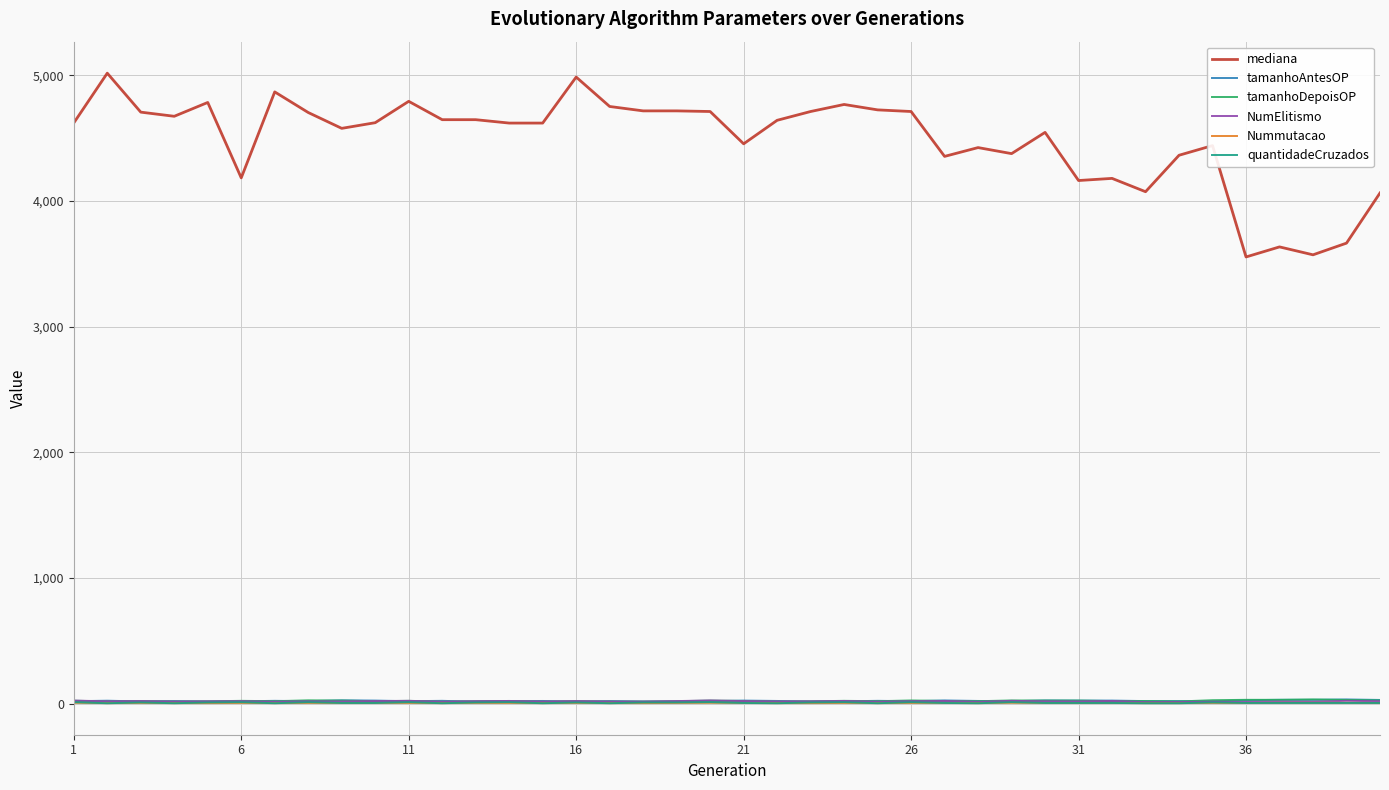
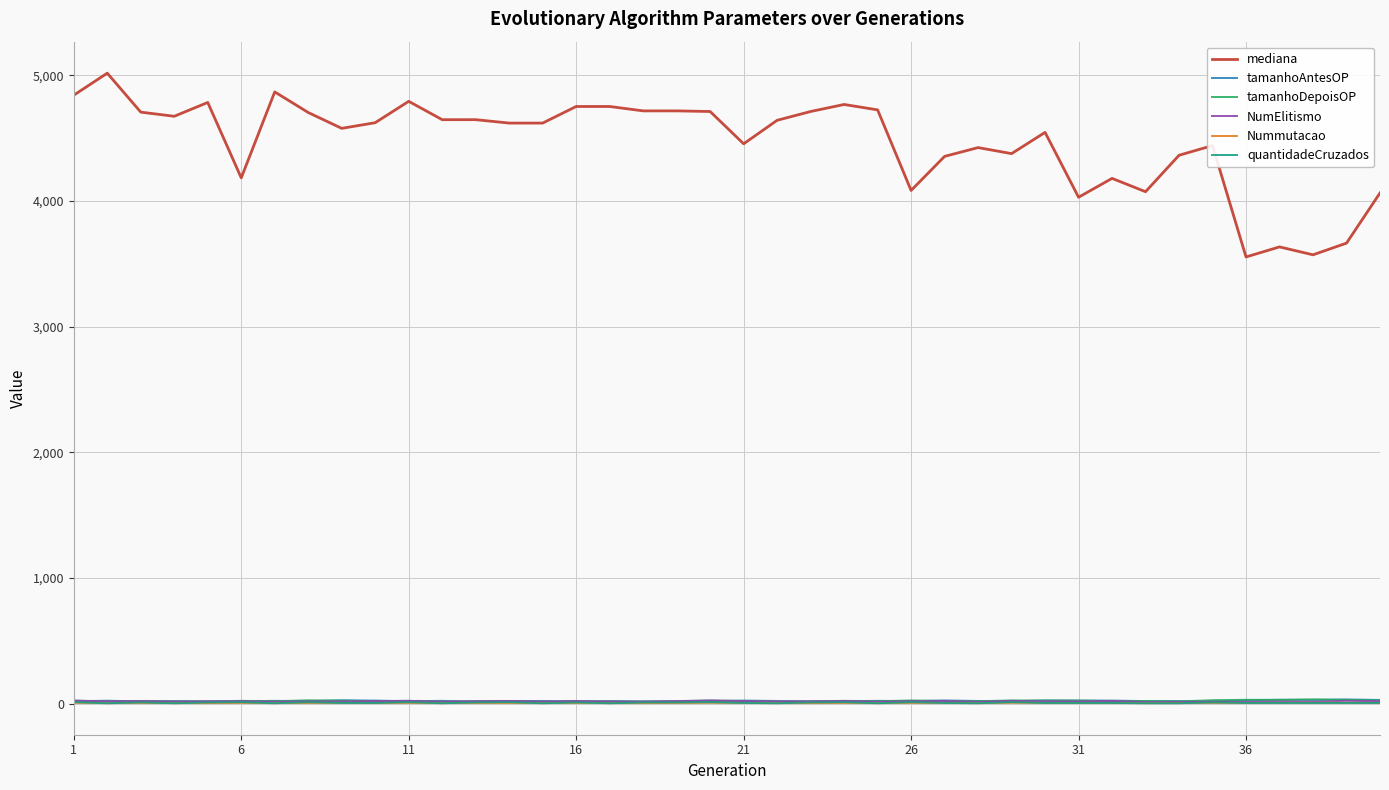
mediana, 1: 4,620 -> 4,840
mediana, 16: 4,990 -> 4,750
mediana, 26: 4,710 -> 4,080
mediana, 31: 4,160 -> 4,030
